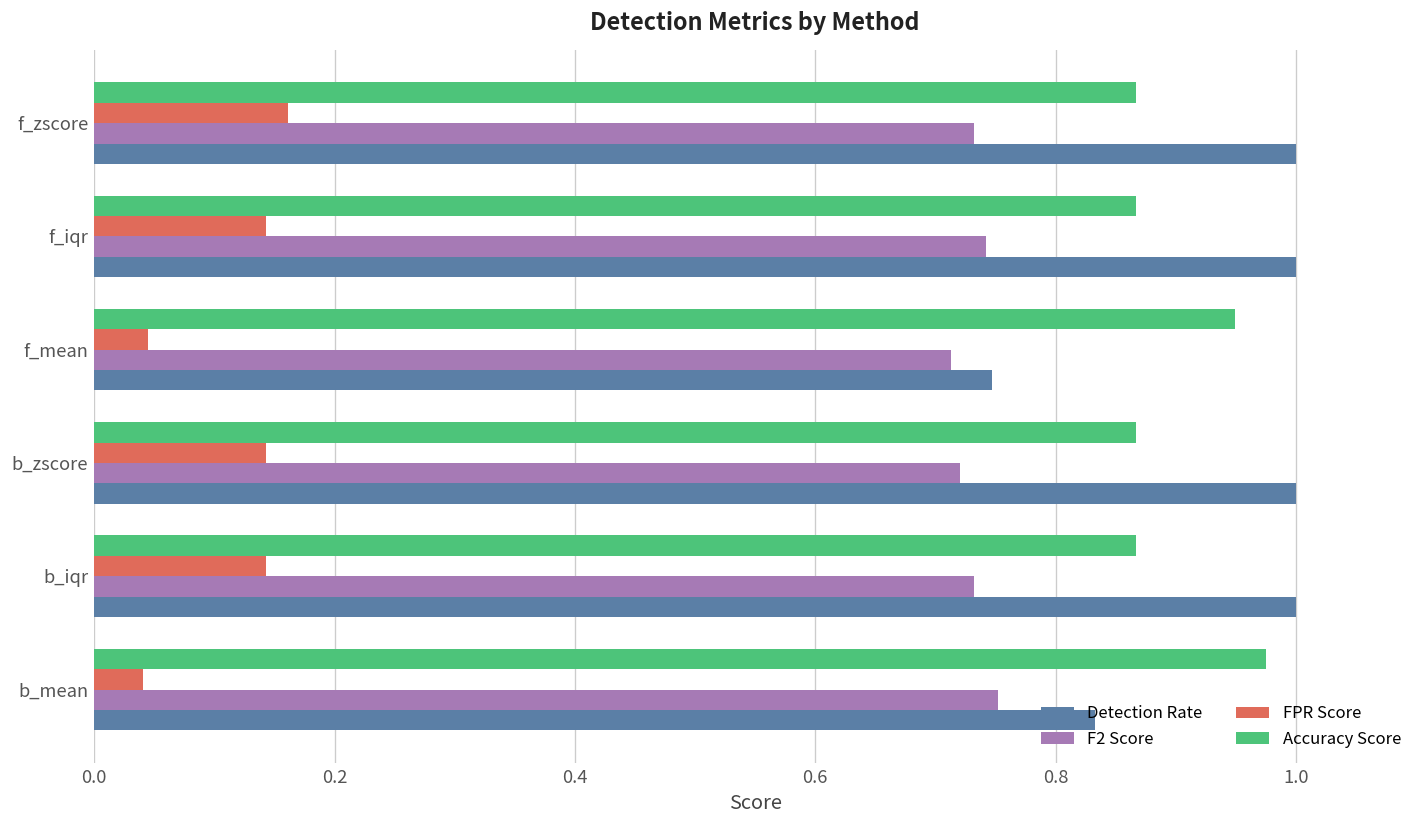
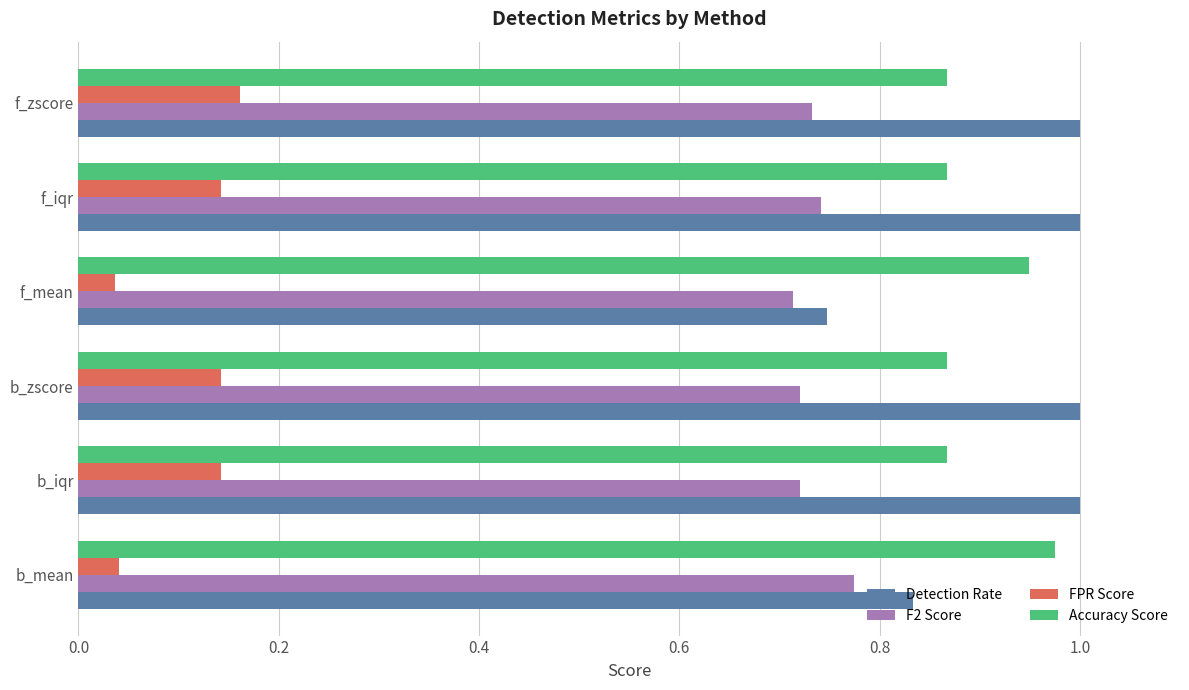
FPR Score, f_mean: 0.045 -> 0.036
F2 Score, b_iqr: 0.732 -> 0.720
F2 Score, b_mean: 0.752 -> 0.774
